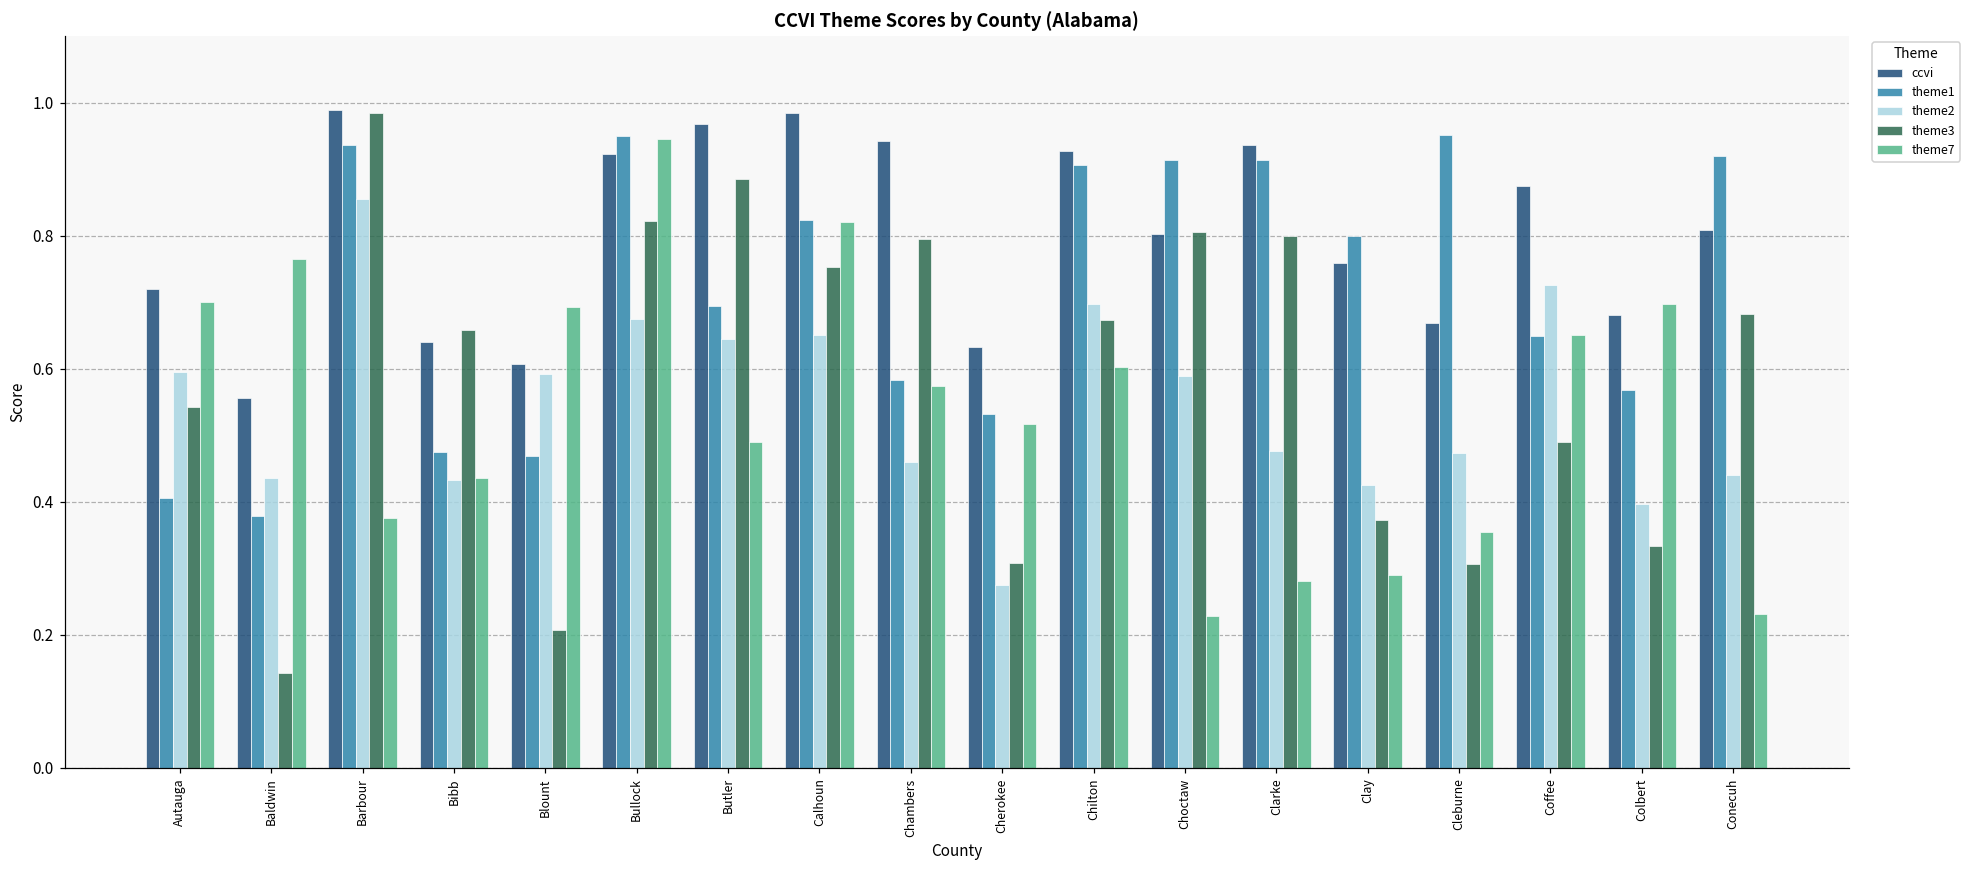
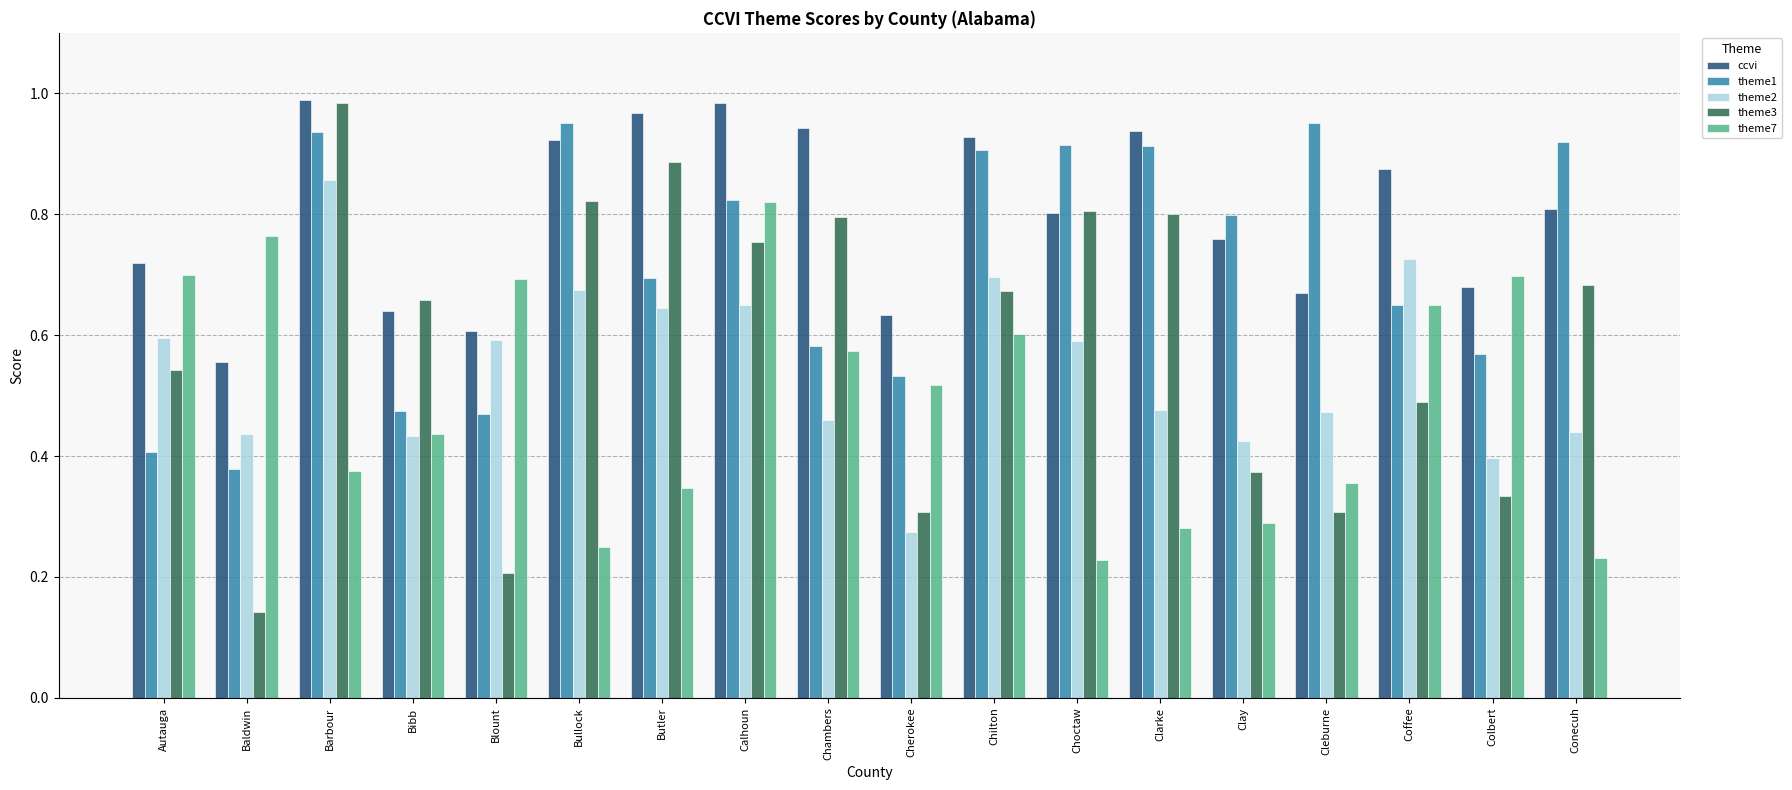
theme7, Bullock: 0.94 -> 0.25
theme7, Butler: 0.49 -> 0.35
